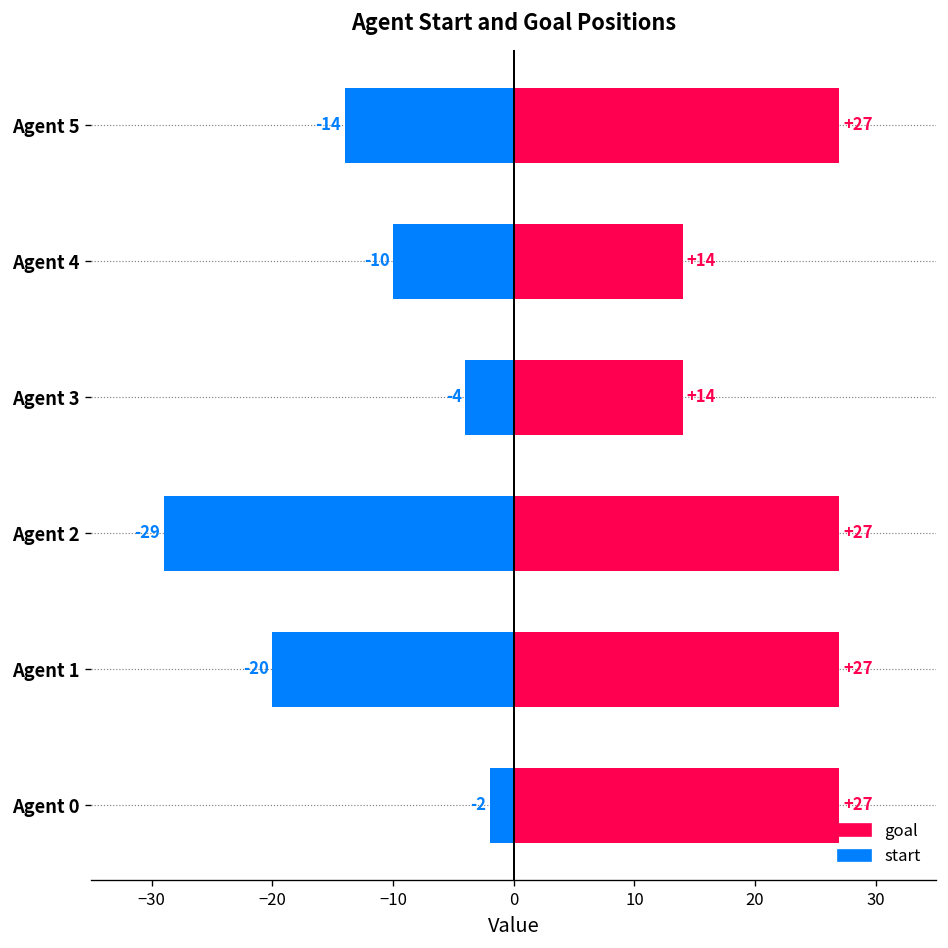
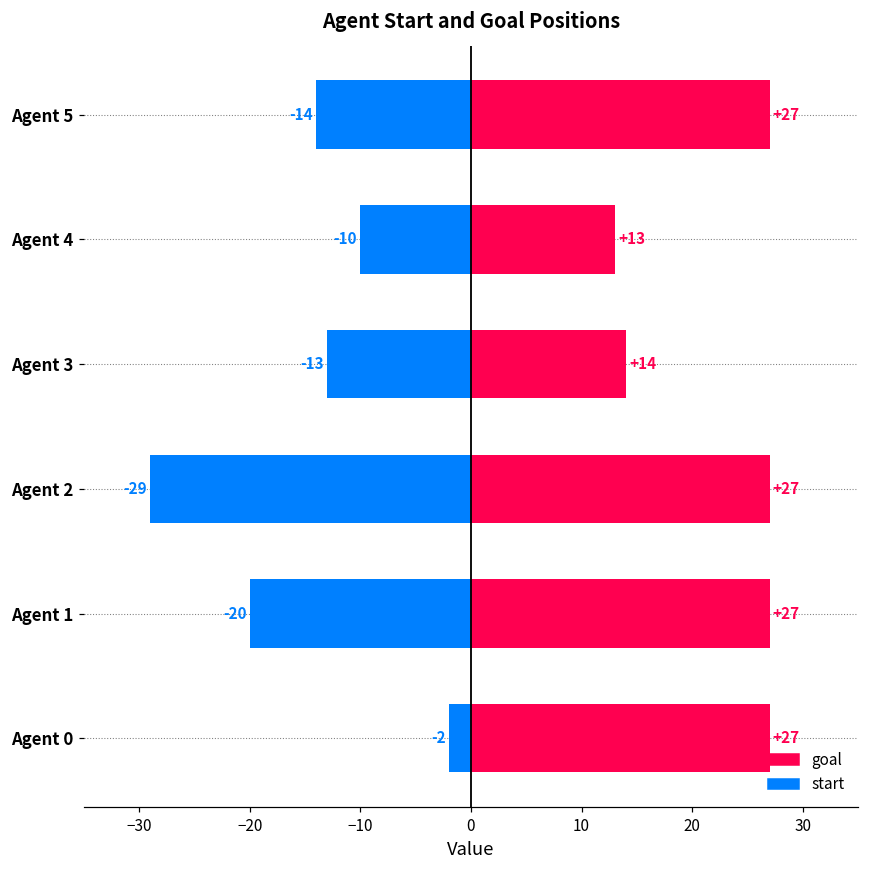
goal, Agent 4: +14 -> +13
start, Agent 3: -4 -> -13
